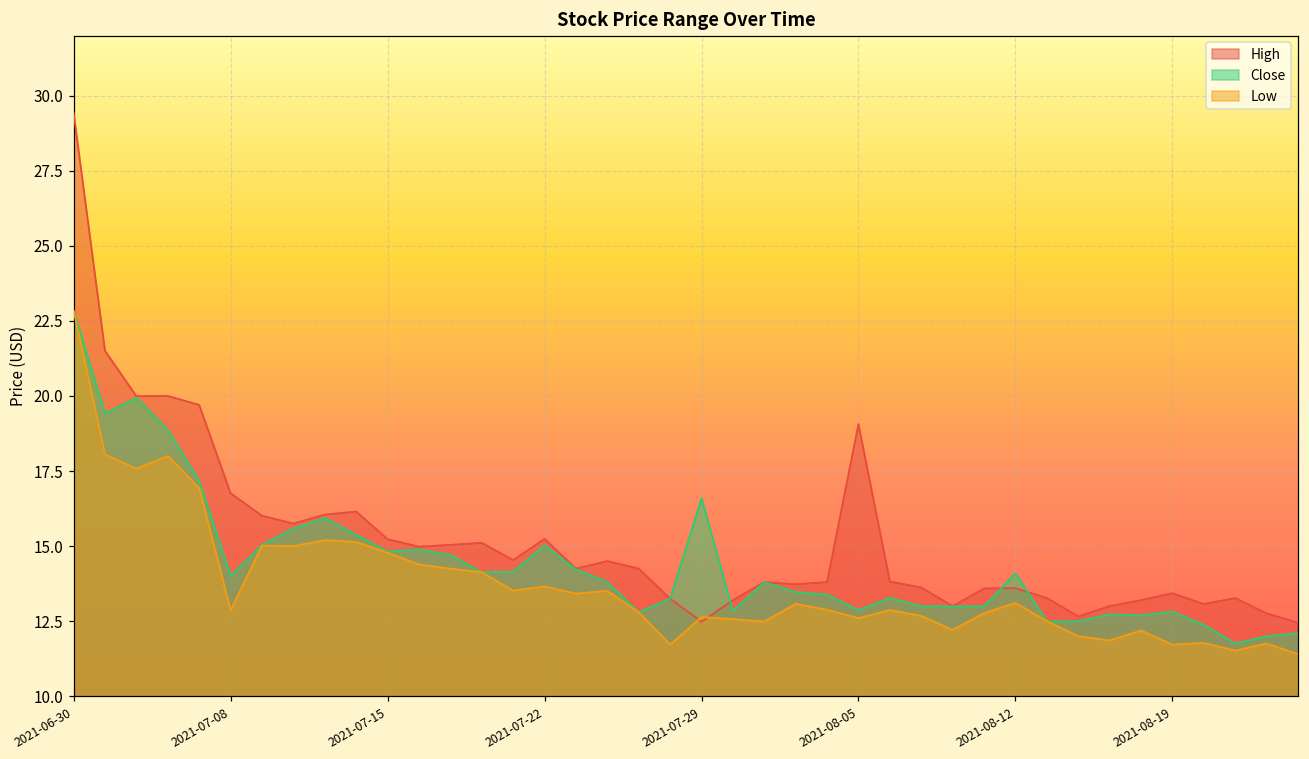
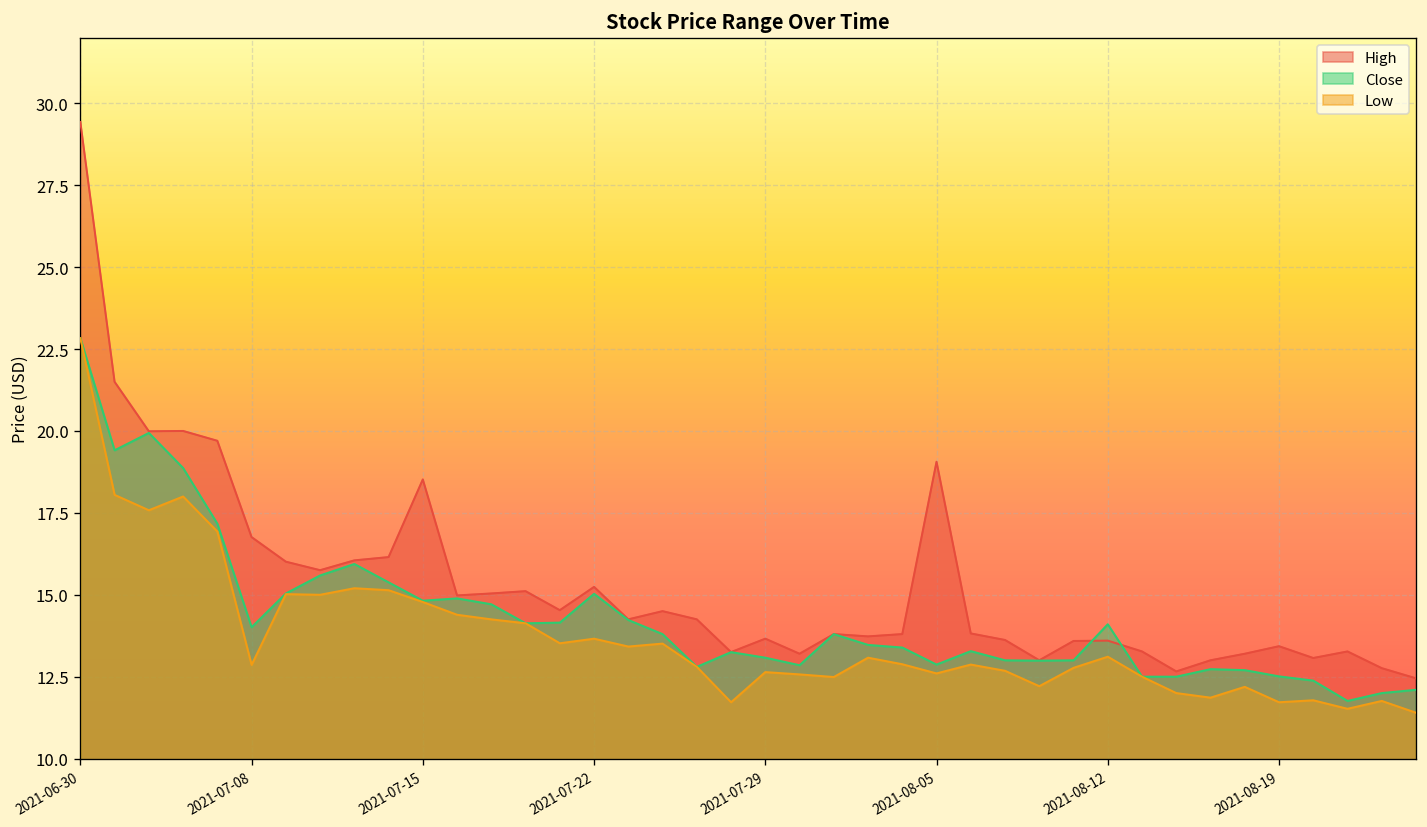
High, 2021-07-15: 15.2 -> 18.5
High, 2021-07-29: 12.5 -> 13.7
Close, 2021-07-29: 16.6 -> 13.1
Close, 2021-08-19: 12.8 -> 12.5
